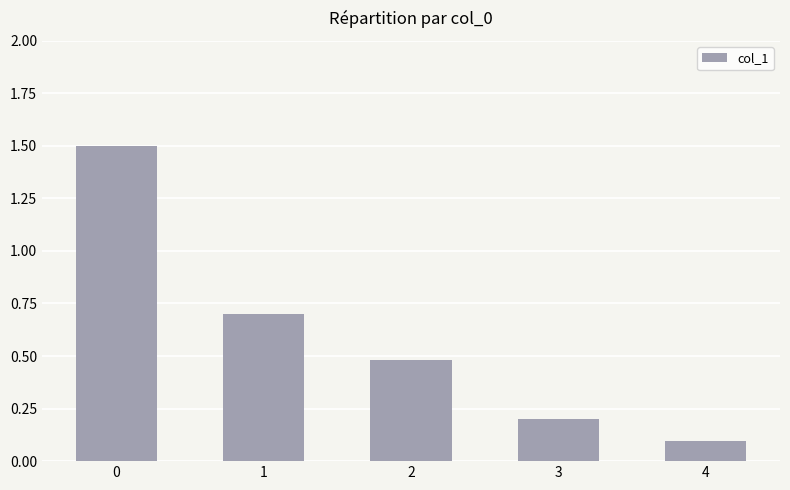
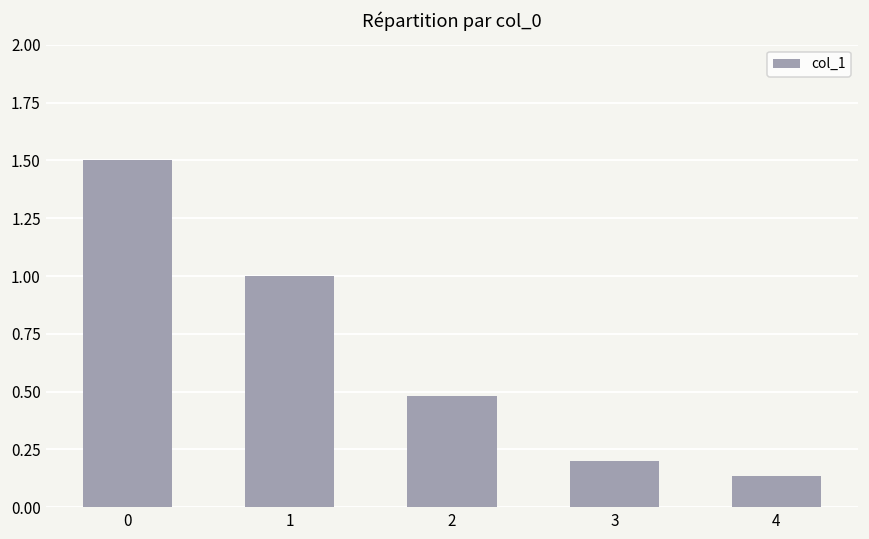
1: 0.7 -> 1.0
4: 0.09 -> 0.13
